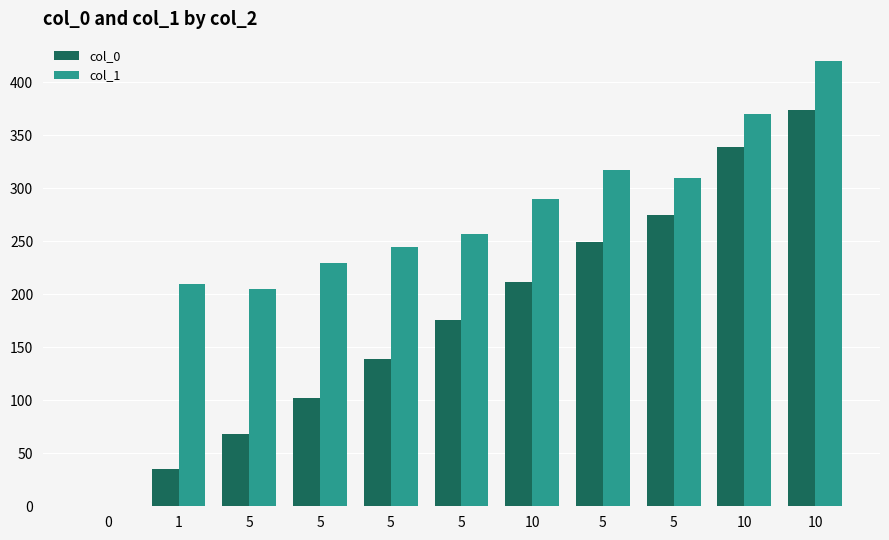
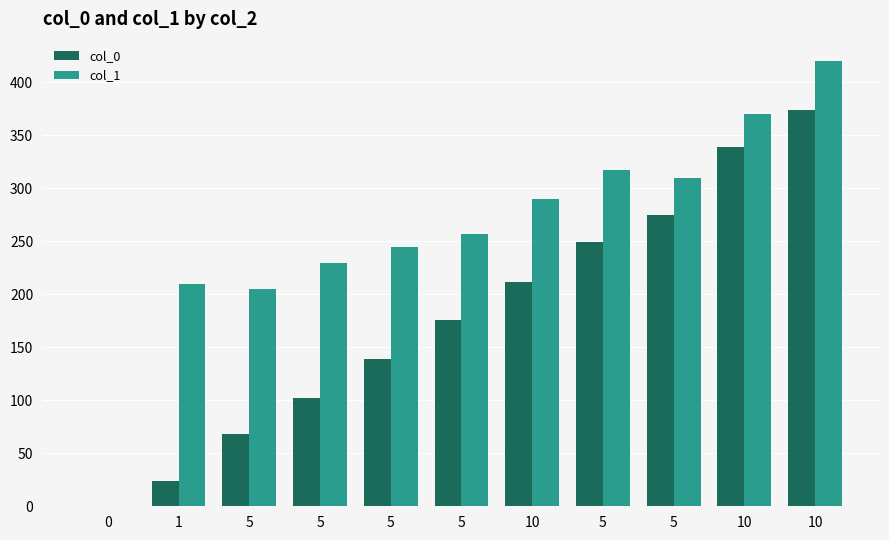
col_0, 1: 35 -> 24
